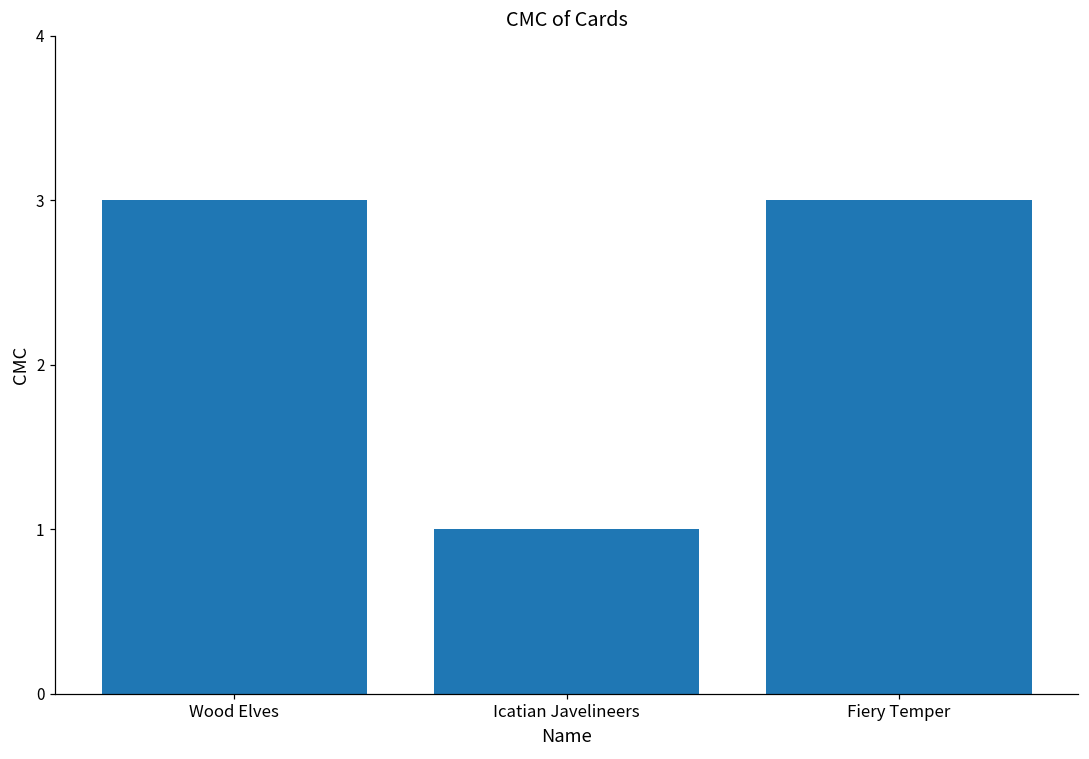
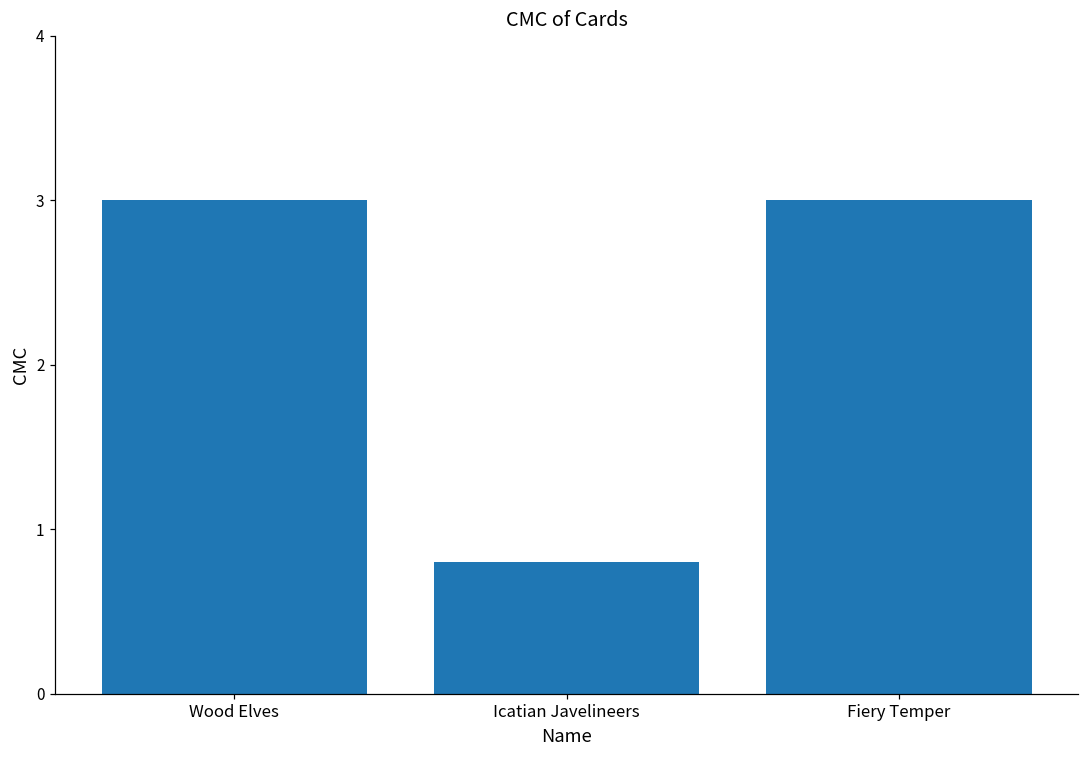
Icatian Javelineers: 1.0 -> 0.8
